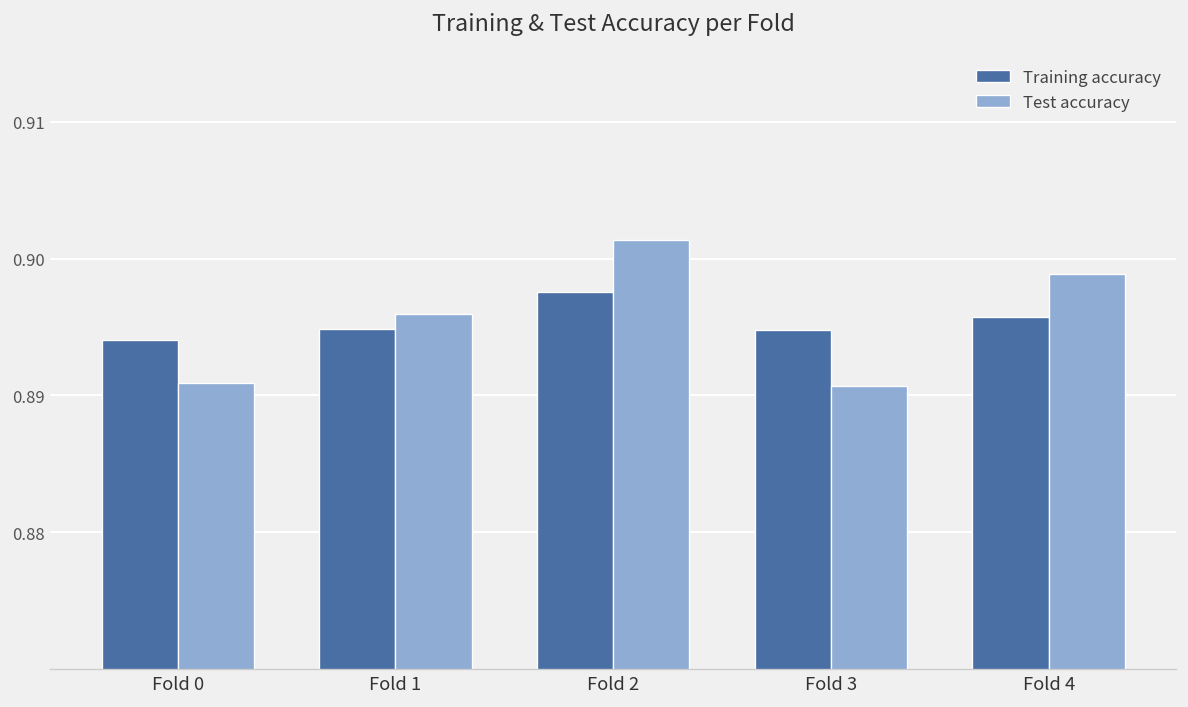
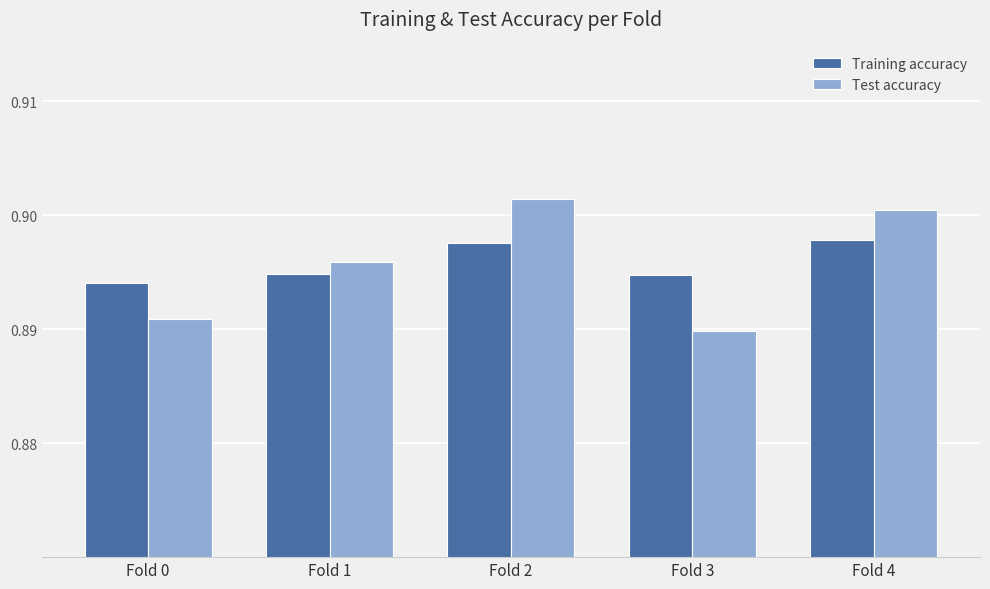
Test accuracy, Fold 3: 0.8907 -> 0.8898
Training accuracy, Fold 4: 0.8957 -> 0.8978
Test accuracy, Fold 4: 0.8988 -> 0.9005
